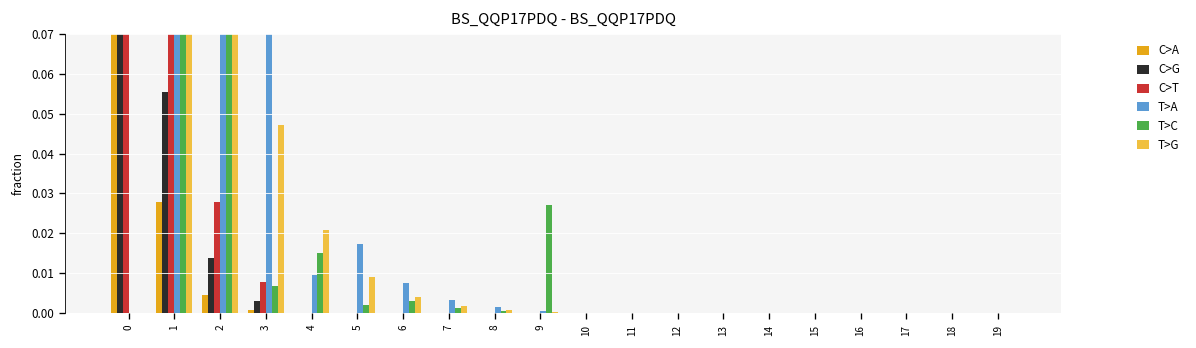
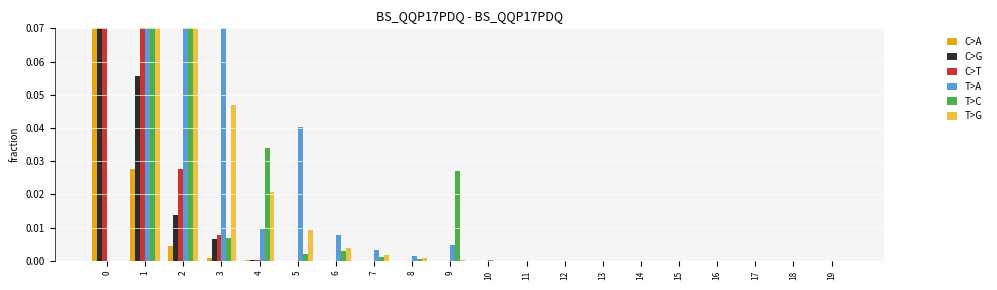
C>G, 3: 0.003 -> 0.006
T>C, 4: 0.015 -> 0.034
T>A, 5: 0.017 -> 0.040
T>A, 9: 0.001 -> 0.005
